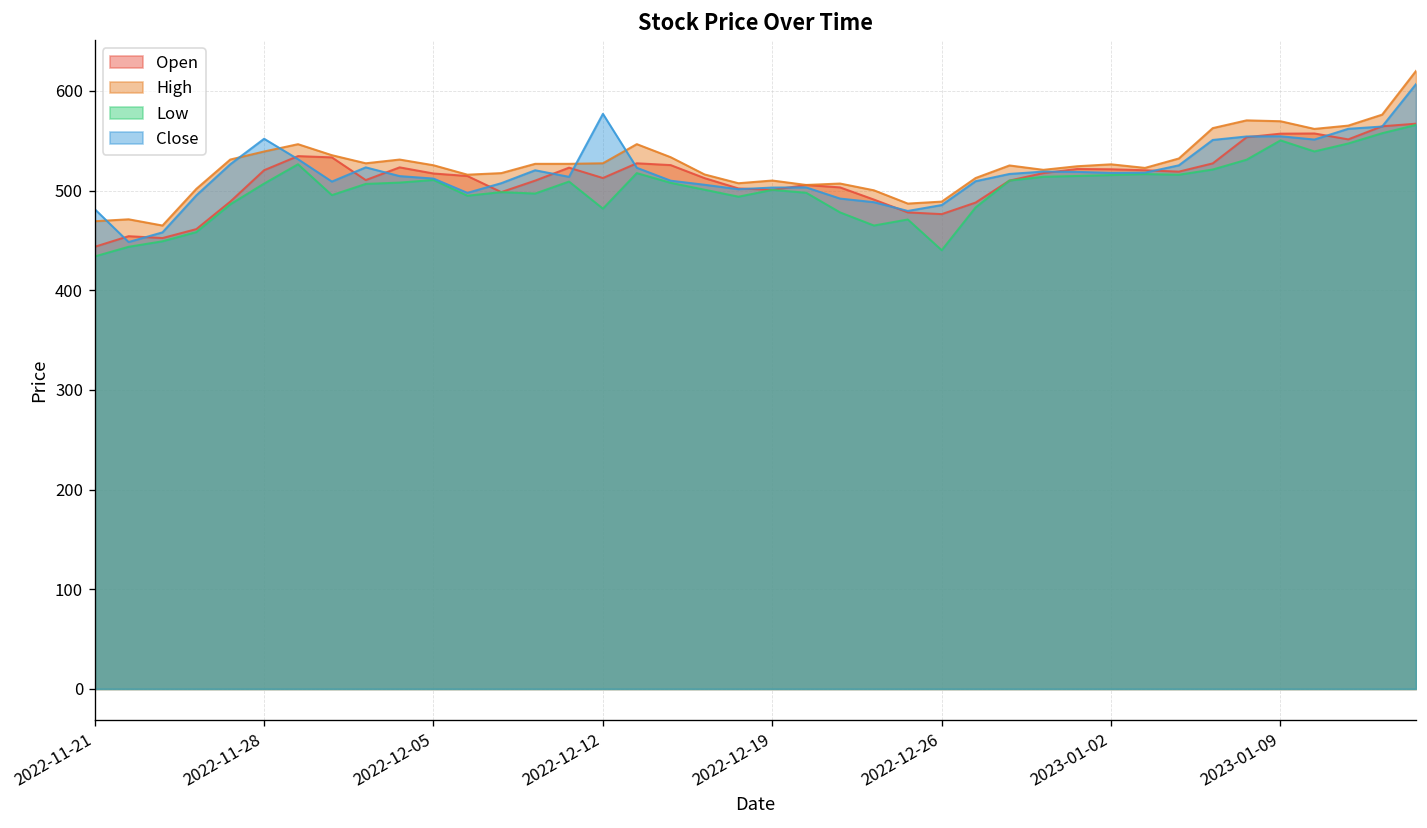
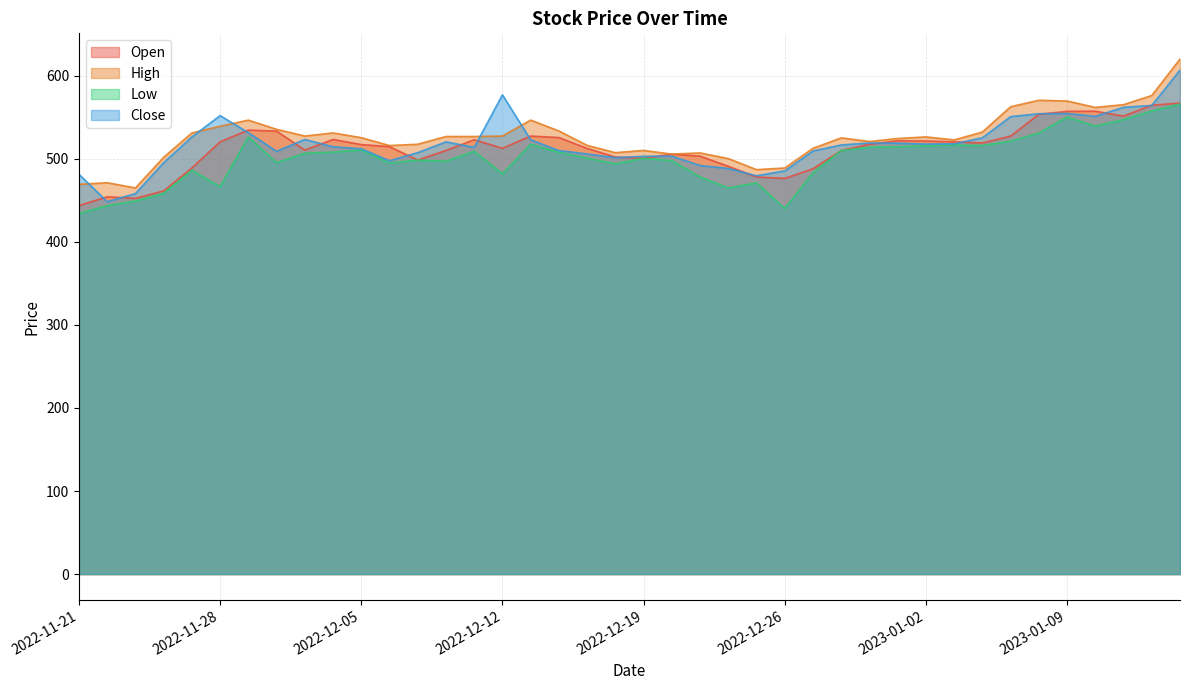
Low, 2022-11-28: 510 -> 470
